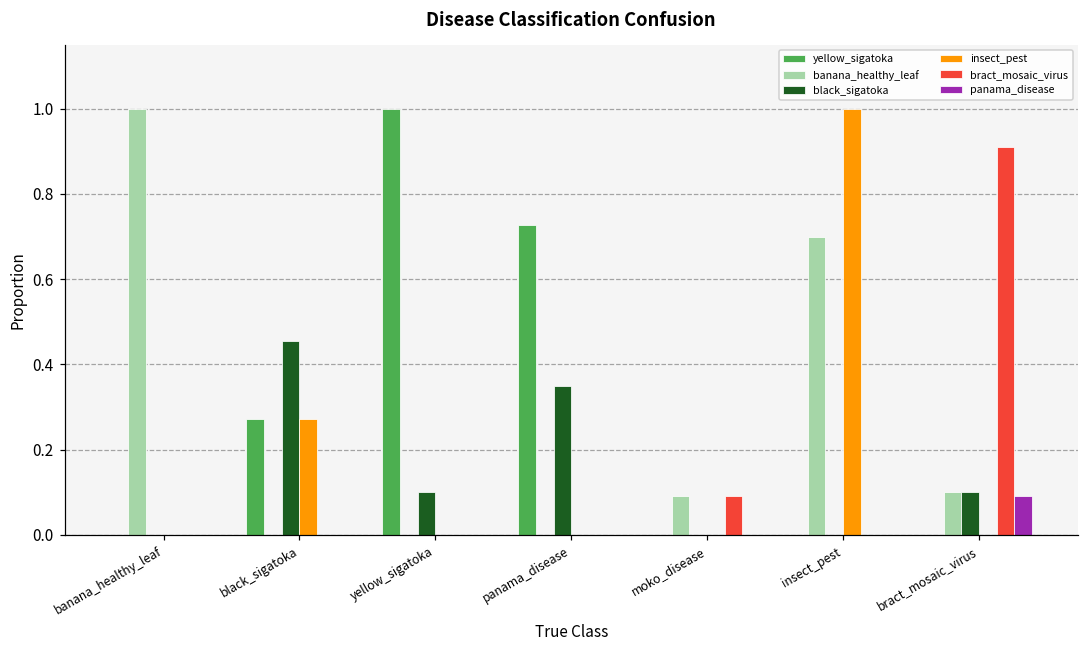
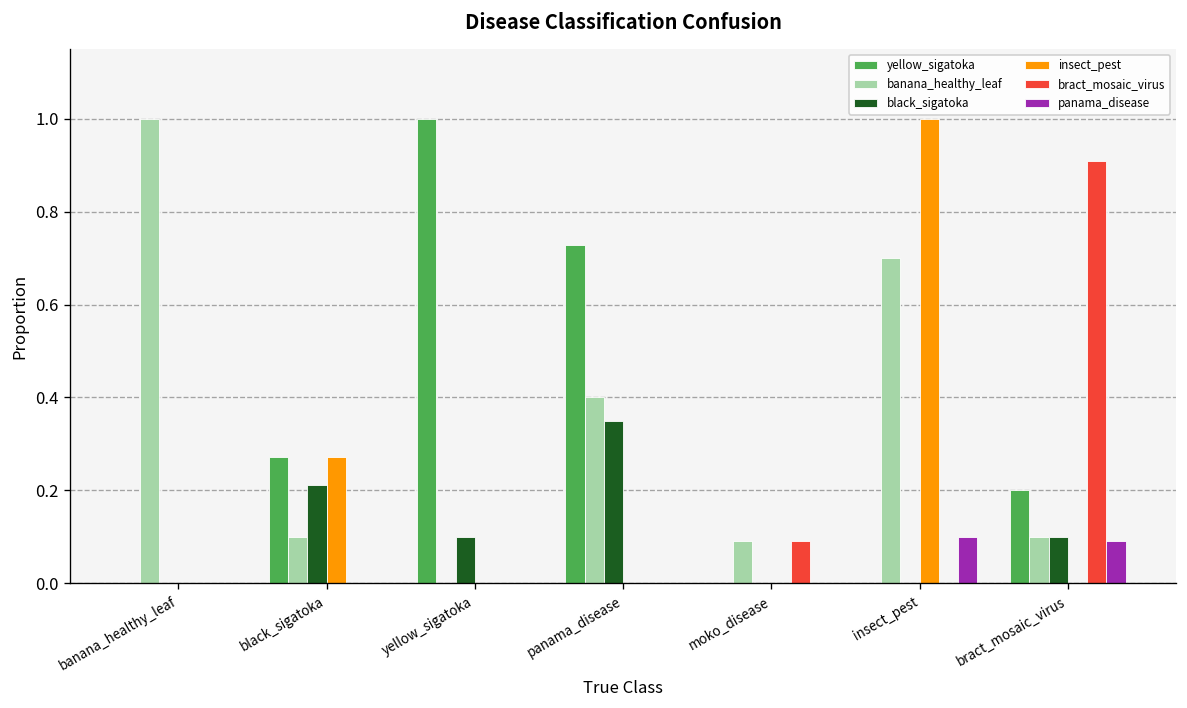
banana_healthy_leaf, black_sigatoka: 0.0 -> 0.1
black_sigatoka, black_sigatoka: 0.45 -> 0.21
banana_healthy_leaf, panama_disease: 0.0 -> 0.4
panama_disease, insect_pest: 0.0 -> 0.1
yellow_sigatoka, bract_mosaic_virus: 0.0 -> 0.2
